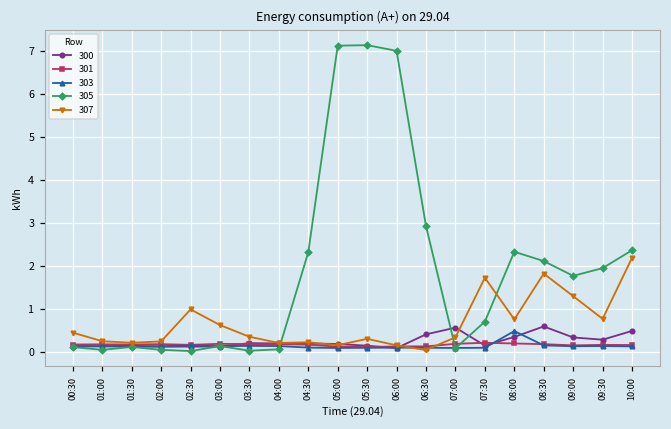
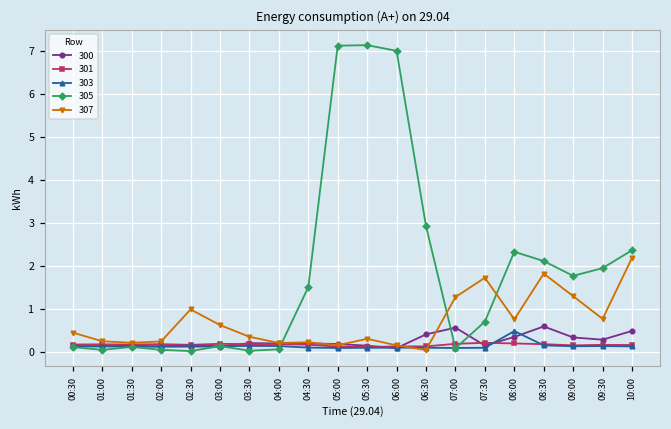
305, 04:30: 2.3 -> 1.5
307, 07:00: 0.4 -> 1.3
